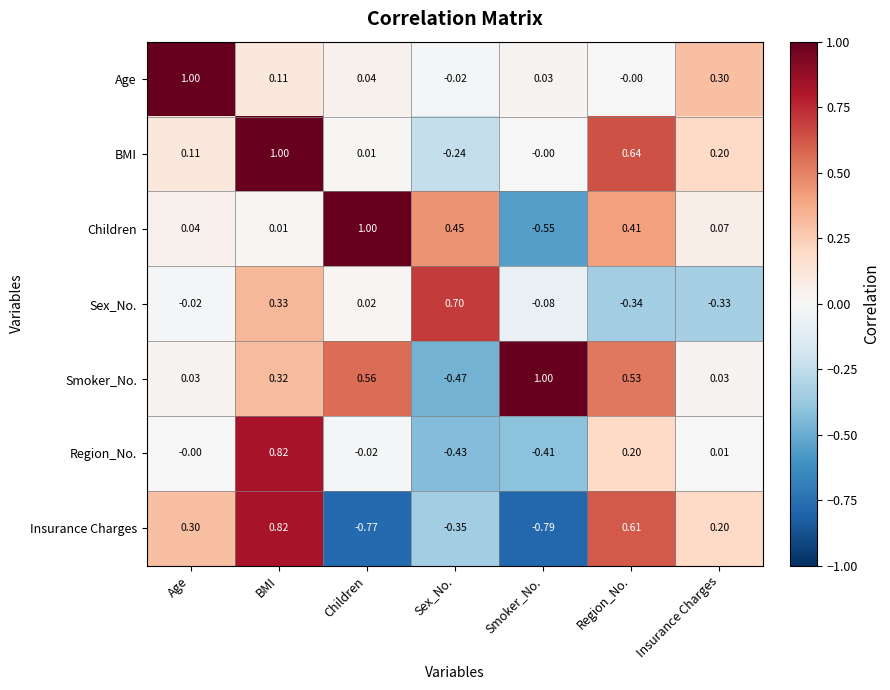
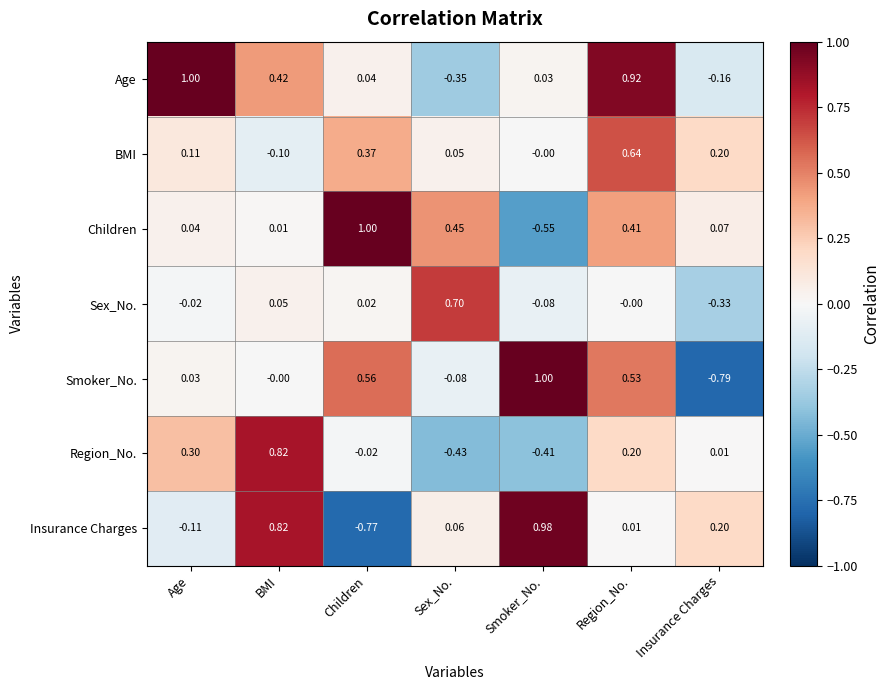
Age, BMI: 0.11 -> 0.42
Age, Sex_No.: -0.02 -> -0.35
Age, Region_No.: -0.00 -> 0.92
Age, Insurance Charges: 0.30 -> -0.16
BMI, BMI: 1.00 -> -0.10
BMI, Children: 0.01 -> 0.37
BMI, Sex_No.: -0.24 -> 0.05
Sex_No., BMI: 0.33 -> 0.05
Sex_No., Region_No.: -0.34 -> -0.00
Smoker_No., BMI: 0.32 -> -0.00
Smoker_No., Sex_No.: -0.47 -> -0.08
Smoker_No., Insurance Charges: 0.03 -> -0.79
Region_No., Age: -0.00 -> 0.30
Insurance Charges, Age: 0.30 -> -0.11
Insurance Charges, Sex_No.: -0.35 -> 0.06
Insurance Charges, Smoker_No.: -0.79 -> 0.98
Insurance Charges, Region_No.: 0.61 -> 0.01
